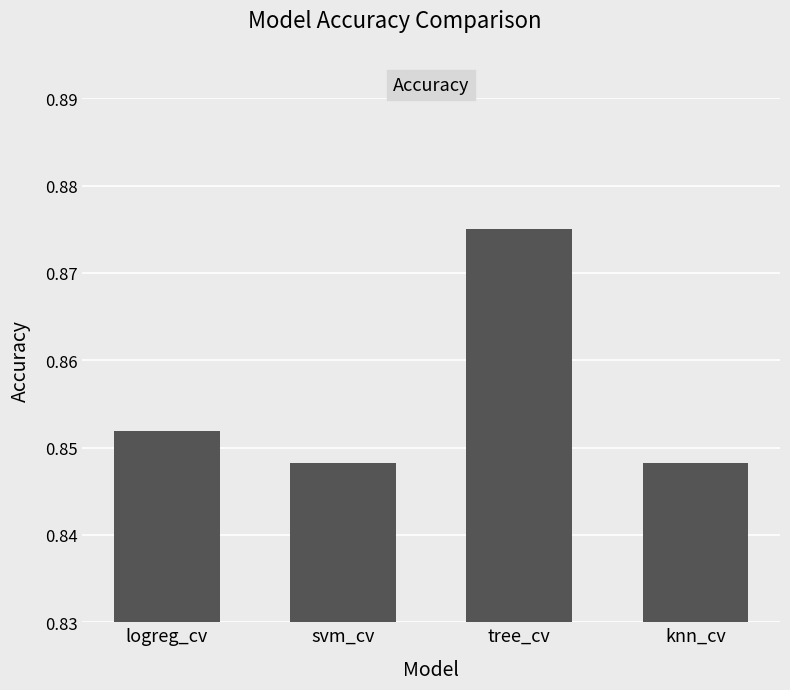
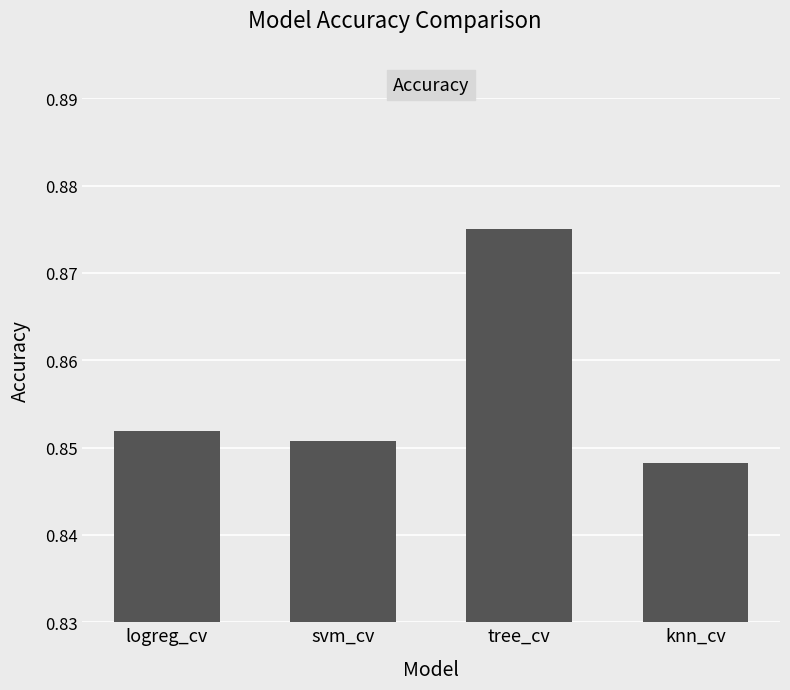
svm_cv: 0.848 -> 0.851
